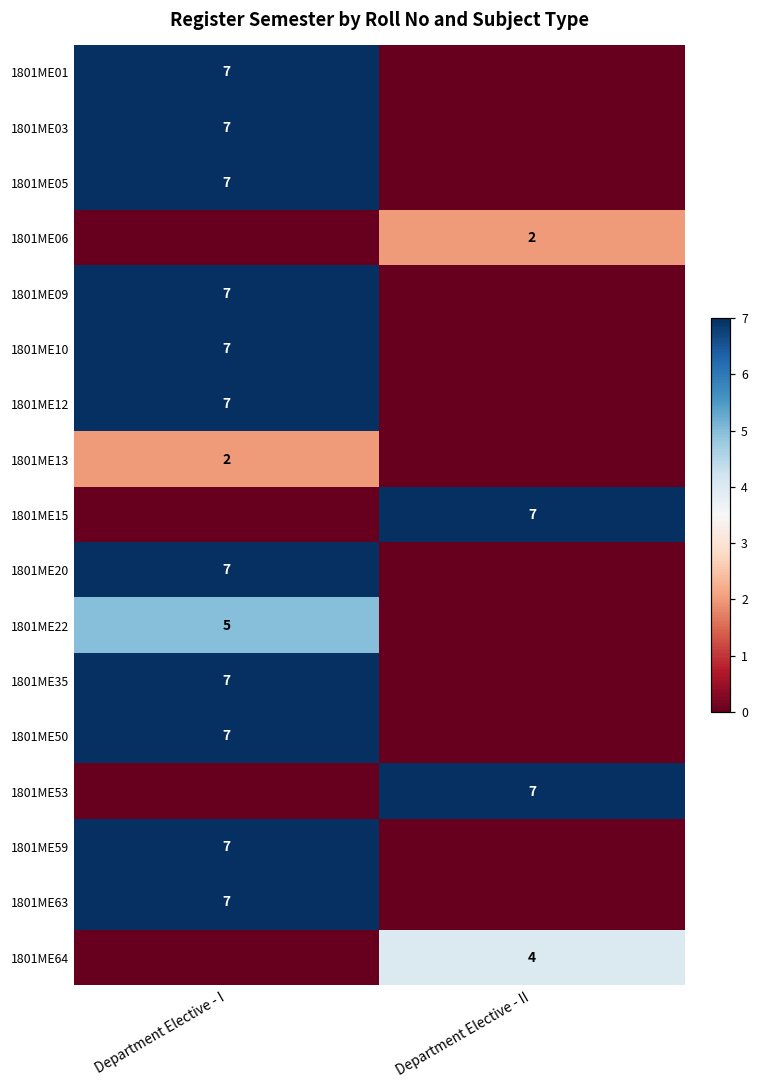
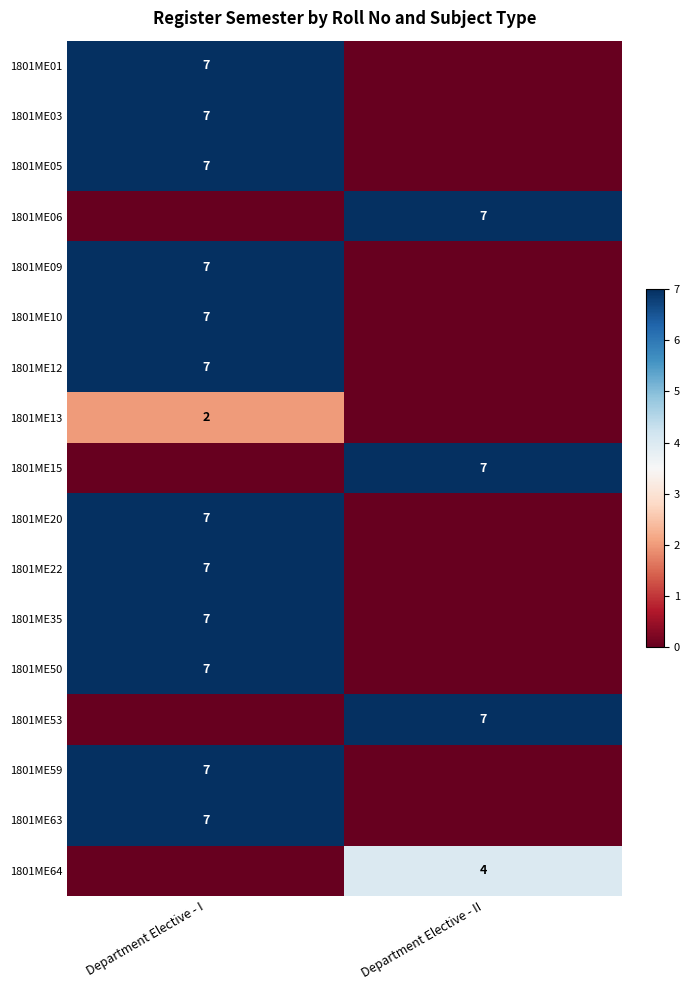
1801ME06, Department Elective - II: 2 -> 7
1801ME22, Department Elective - I: 5 -> 7
